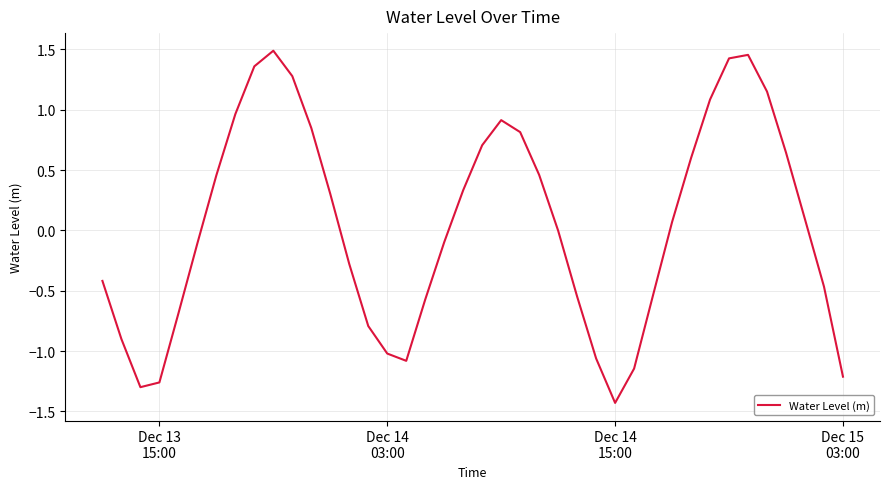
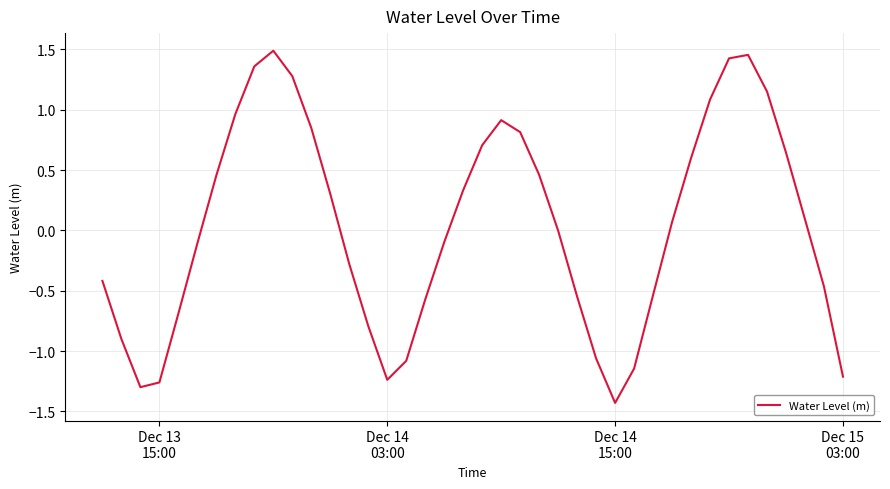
Dec 14 03:00: -1.02 -> -1.24
